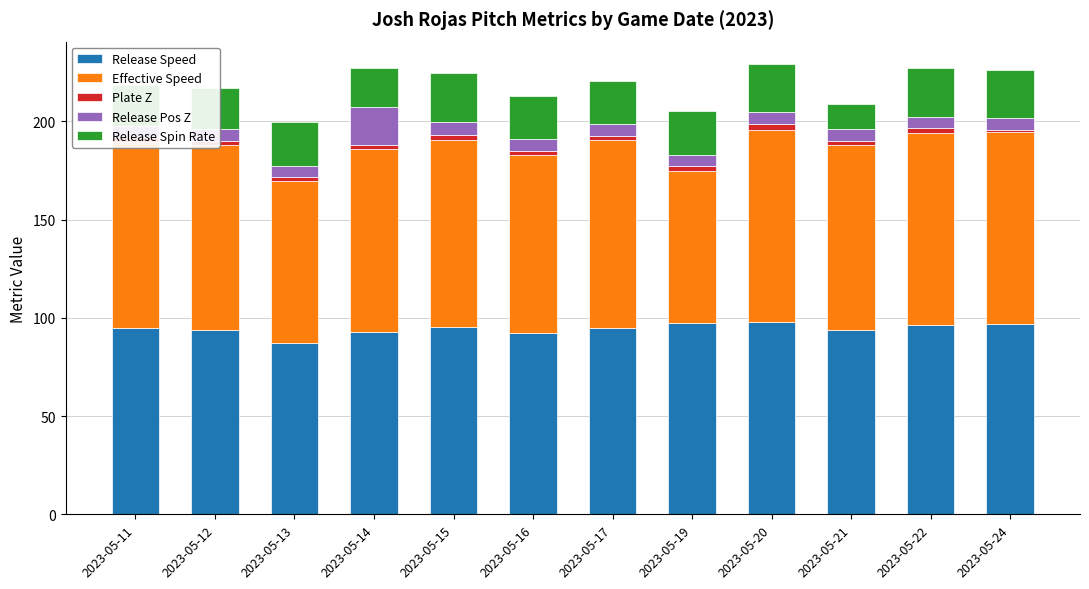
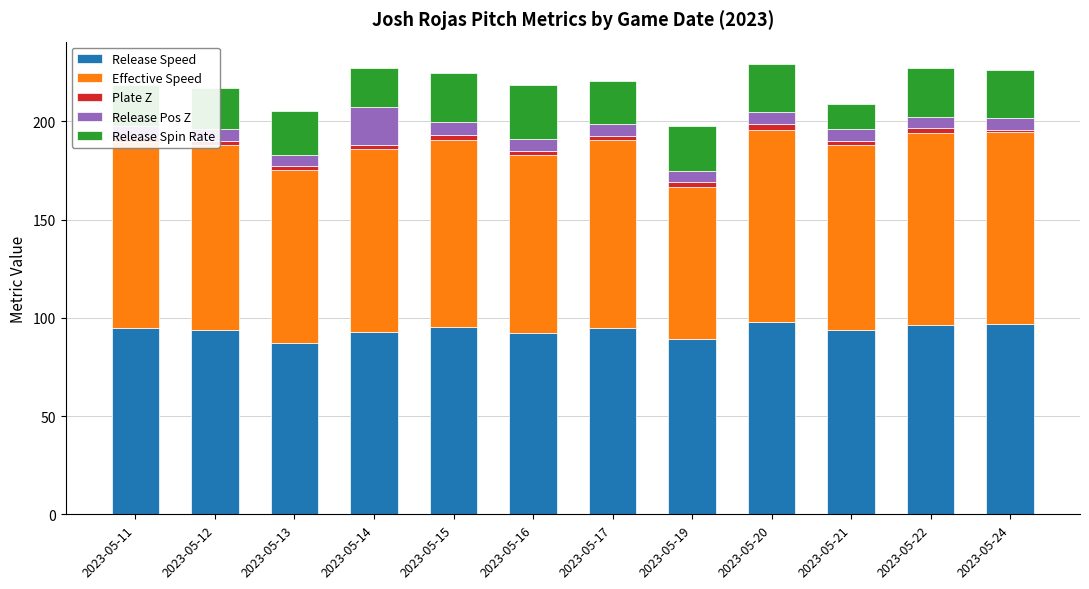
Effective Speed, 2023-05-13: 83 -> 88
Release Spin Rate, 2023-05-16: 22 -> 28
Release Speed, 2023-05-19: 98 -> 89
